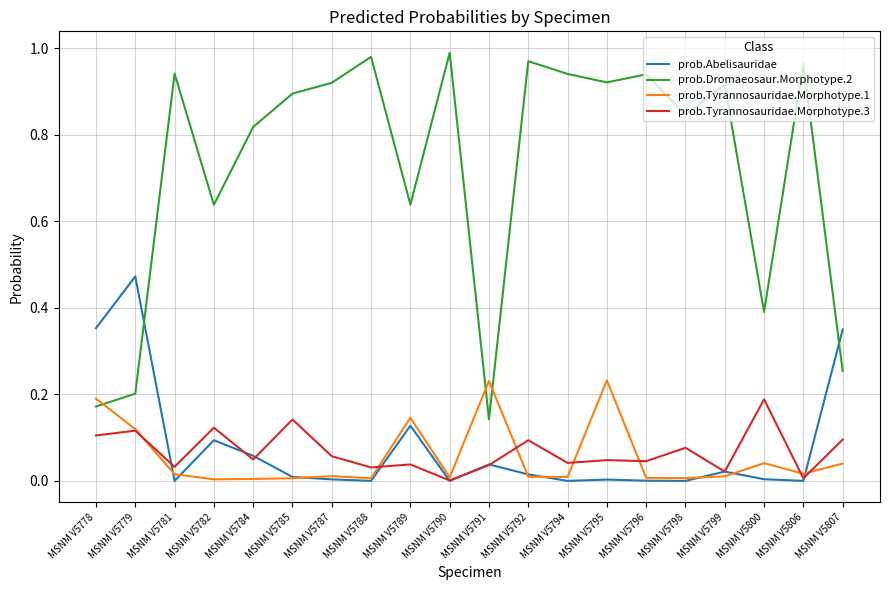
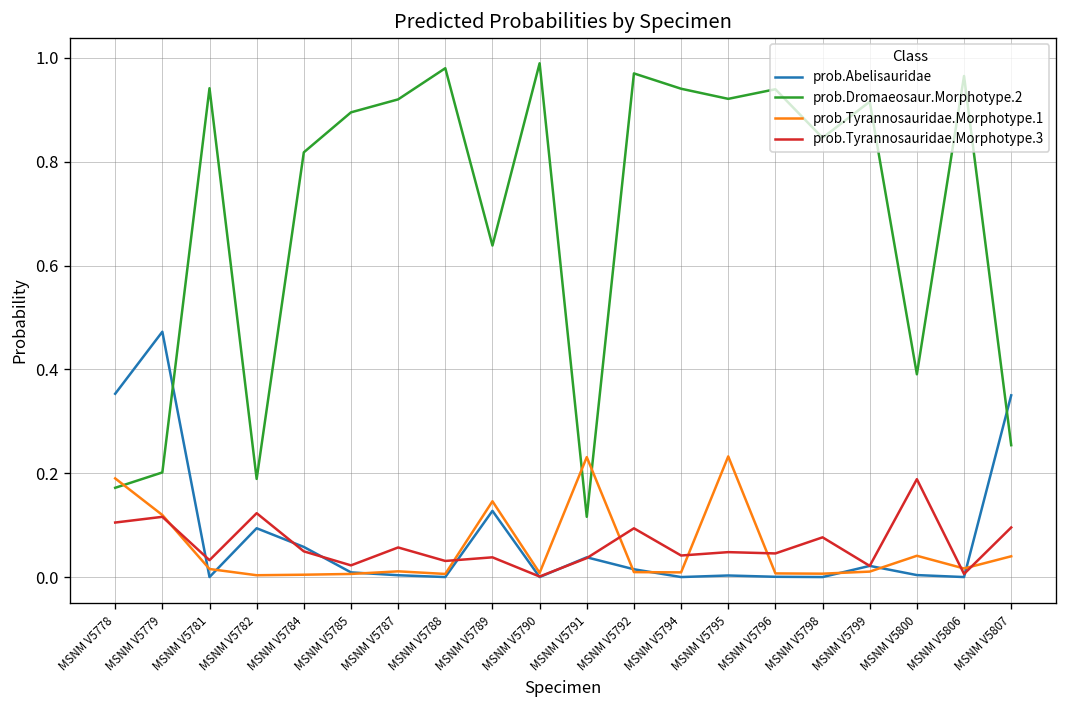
prob.Dromaeosaur.Morphotype.2, MSNM V5782: 0.64 -> 0.19
prob.Tyrannosauridae.Morphotype.3, MSNM V5785: 0.14 -> 0.02
prob.Dromaeosaur.Morphotype.2, MSNM V5791: 0.14 -> 0.12
